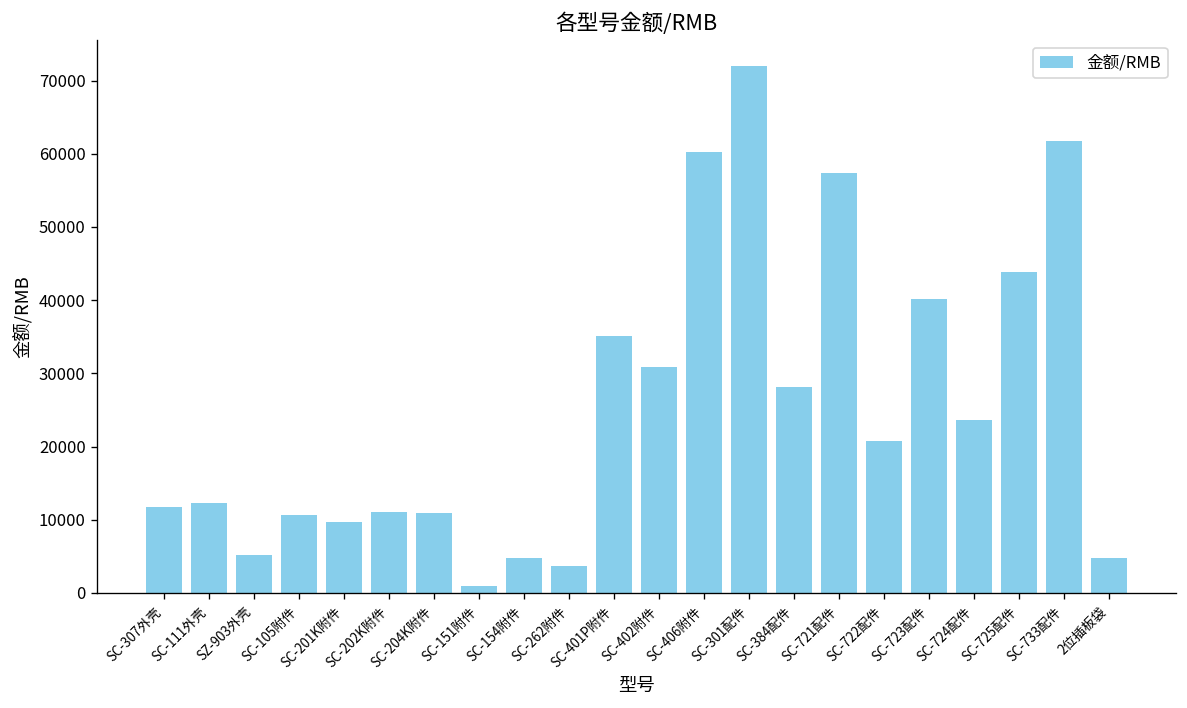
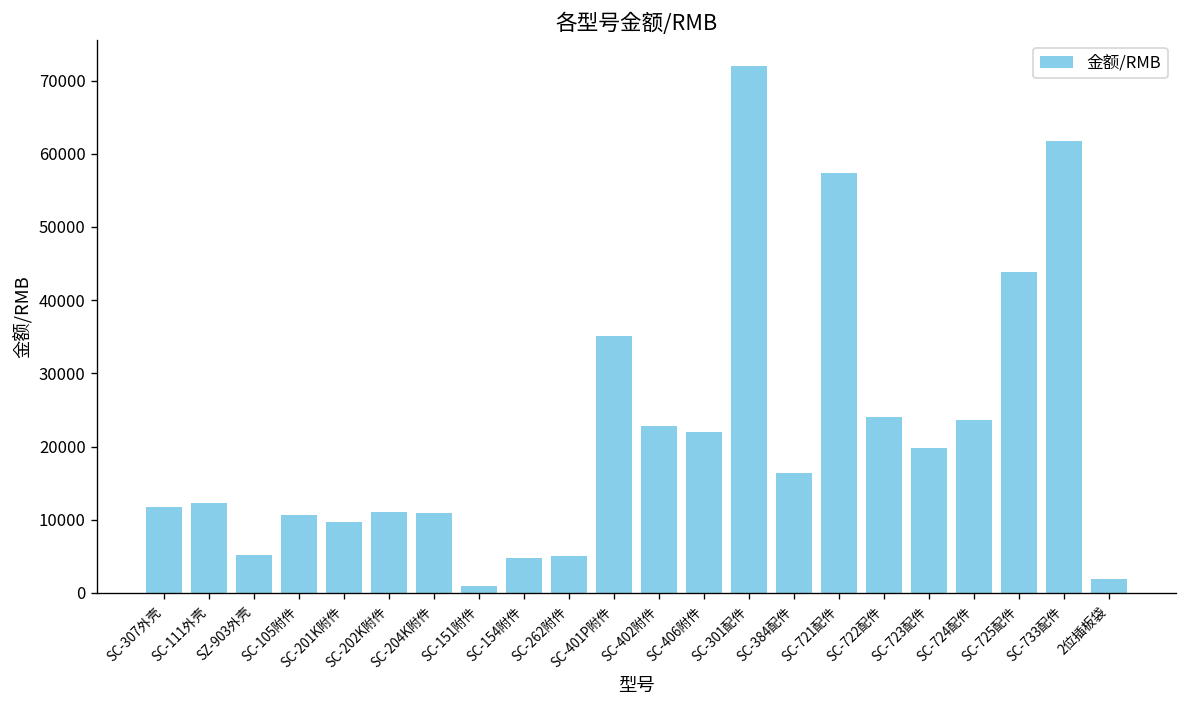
SC-262附件: 4000 -> 5000
SC-402附件: 31000 -> 23000
SC-406附件: 60000 -> 22000
SC-384配件: 28000 -> 16000
SC-722配件: 21000 -> 24000
SC-723配件: 40000 -> 20000
2位插板袋: 5000 -> 2000
